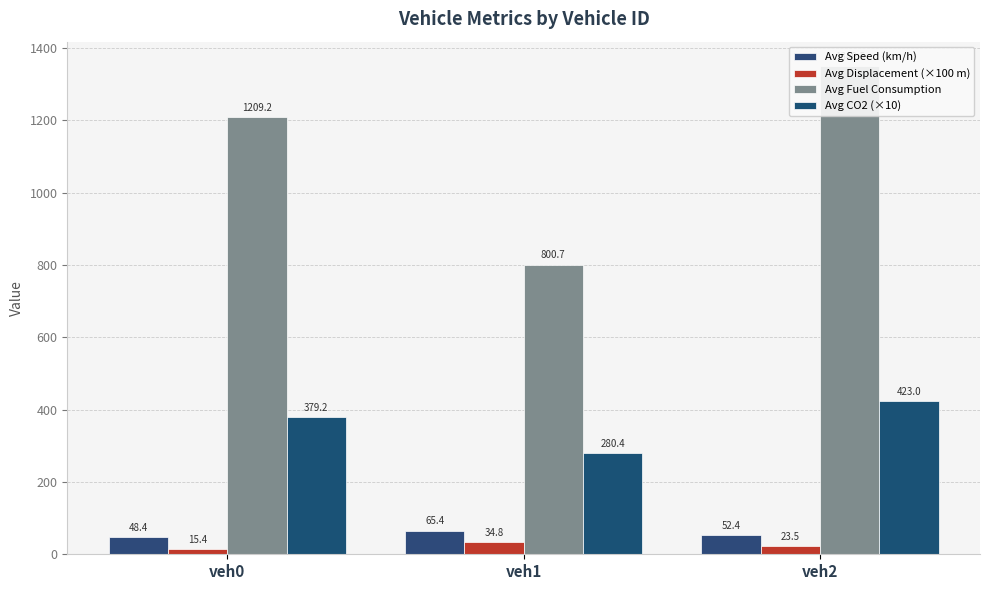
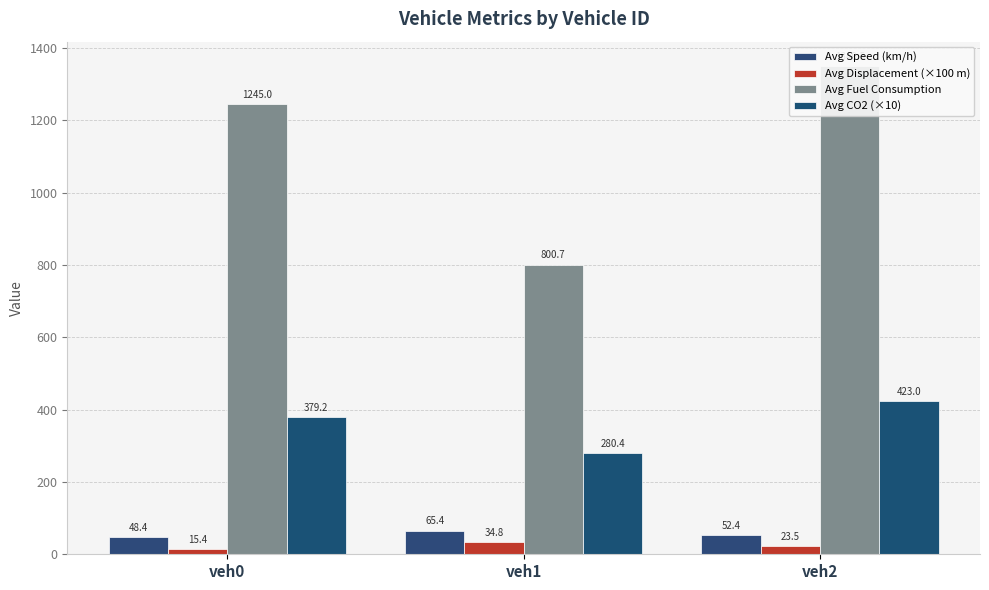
Avg Fuel Consumption, veh0: 1209.2 -> 1245.0
